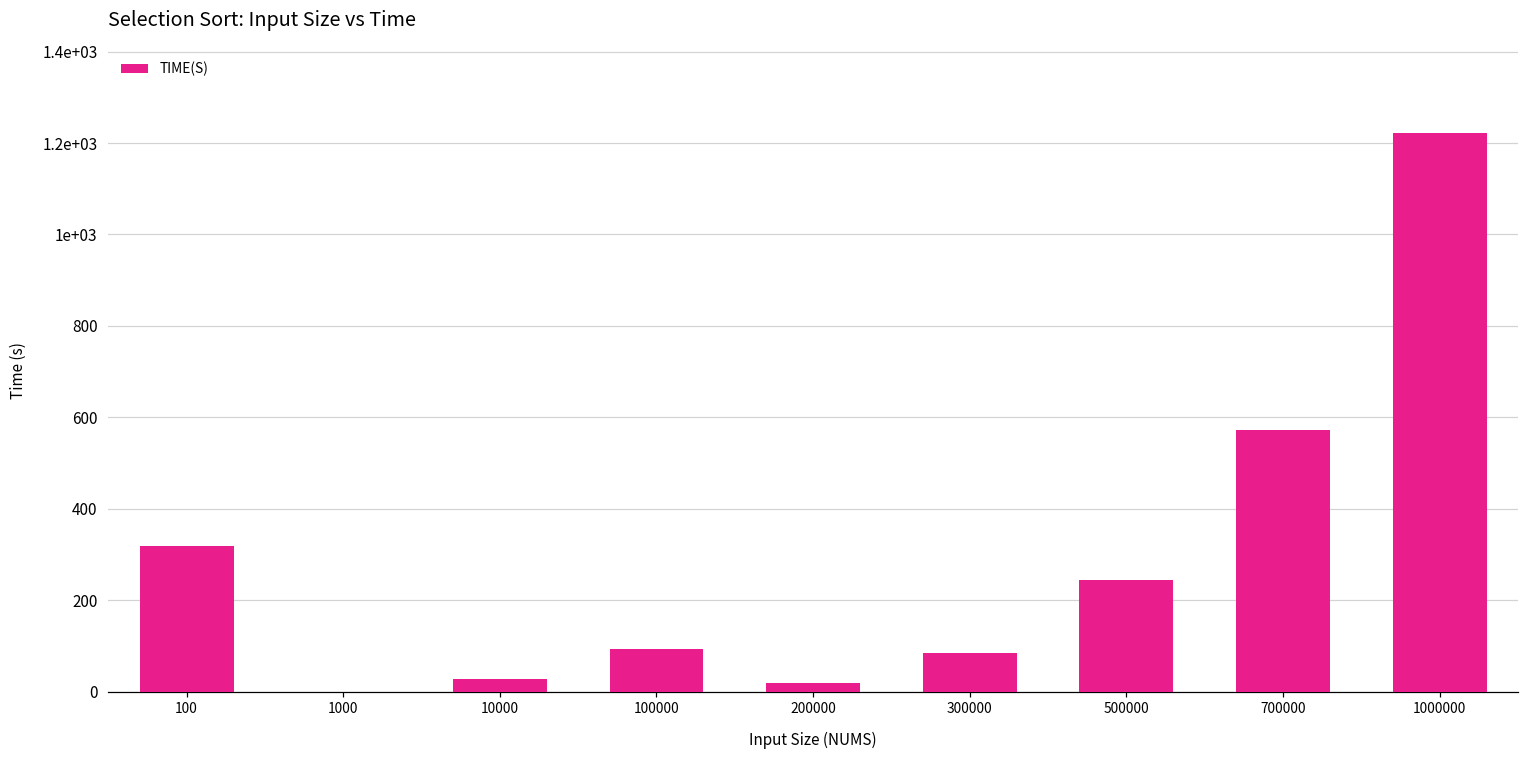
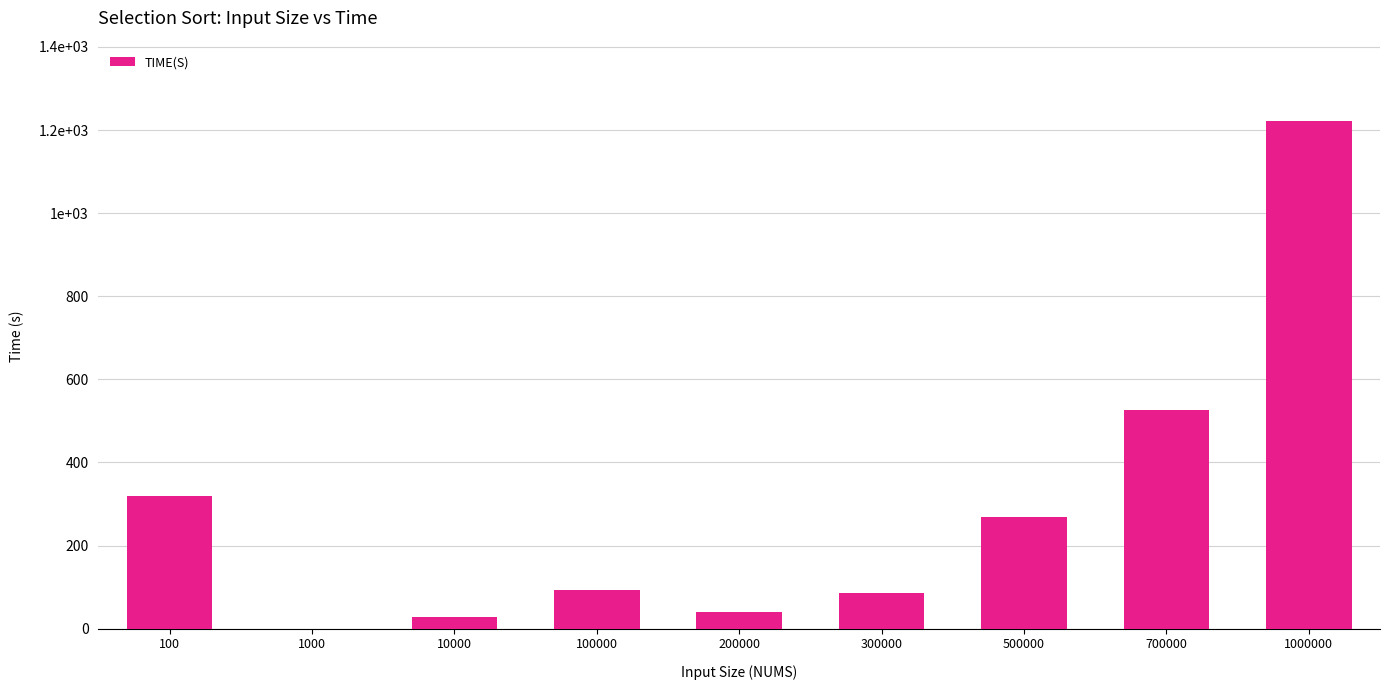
200000: 20 -> 40
500000: 240 -> 270
700000: 570 -> 530
